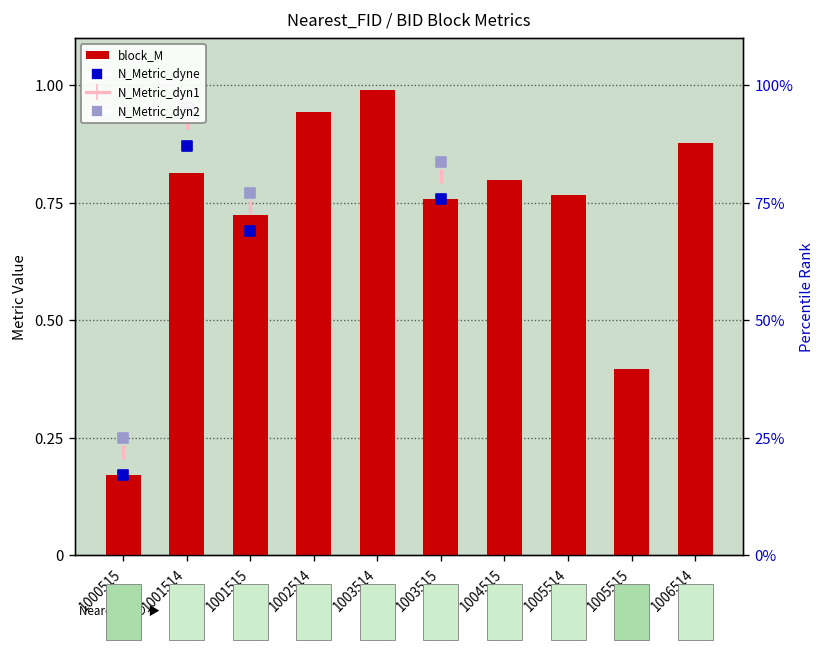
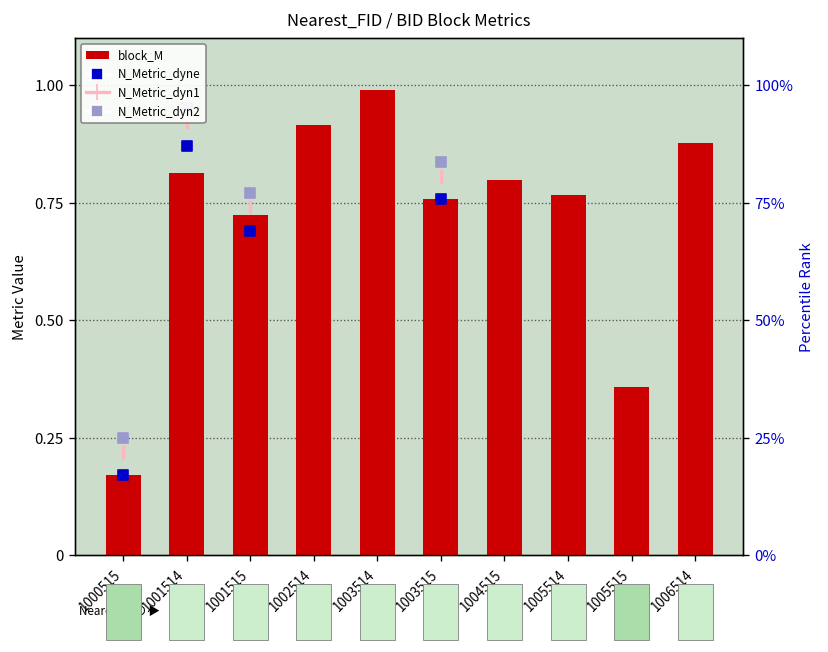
block_M, 1002514: 0.94 -> 0.91
block_M, 1005515: 0.40 -> 0.36
